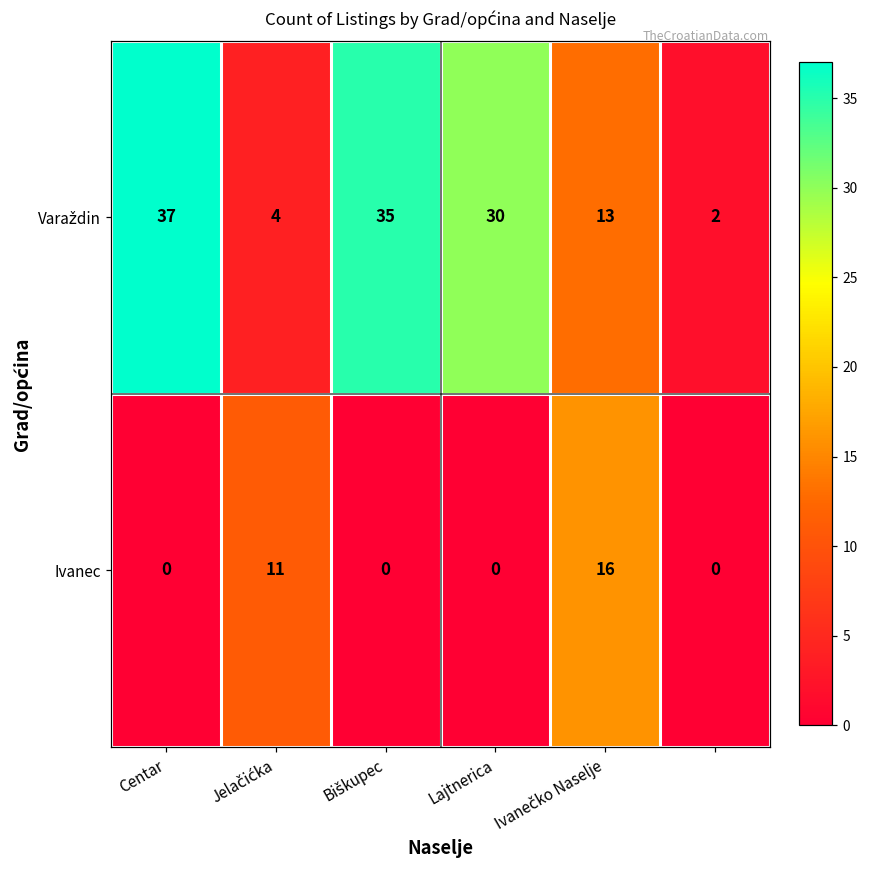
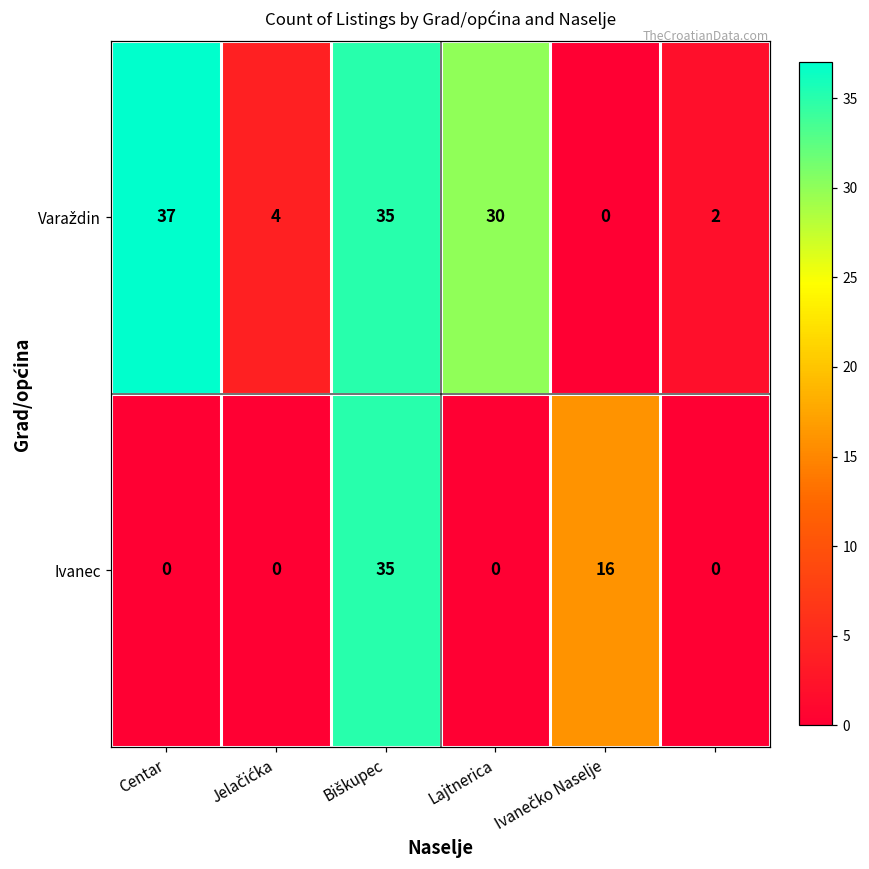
Varaždin, Ivanečko Naselje: 13 -> 0
Ivanec, Jelačićka: 11 -> 0
Ivanec, Biškupec: 0 -> 35
